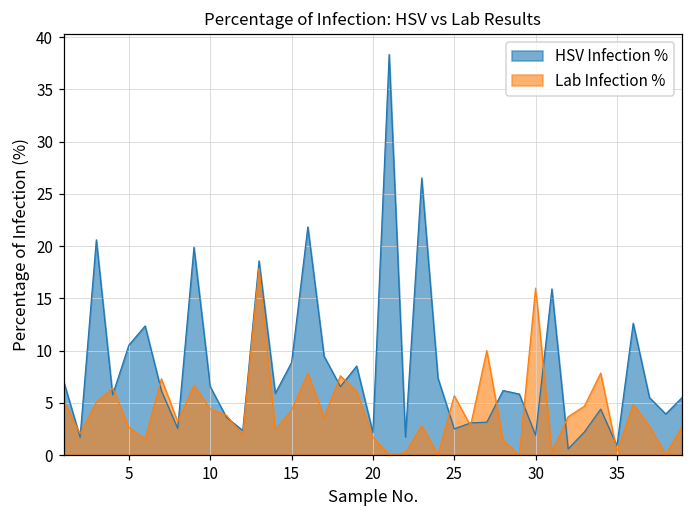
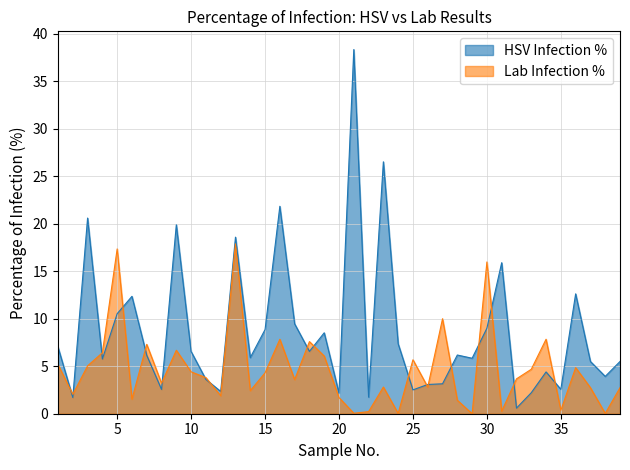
Lab Infection %, 5: 3 -> 17
HSV Infection %, 30: 2 -> 9
HSV Infection %, 35: 1 -> 3
